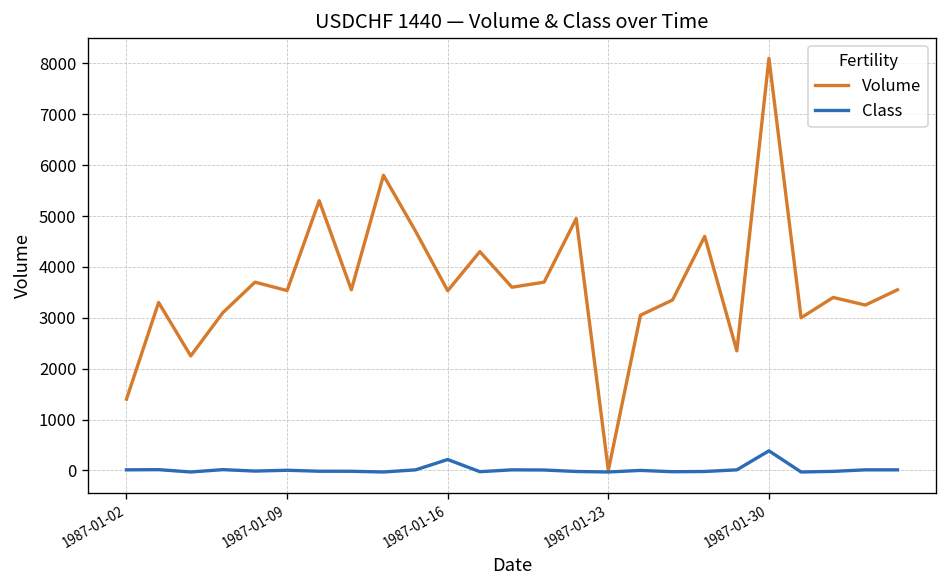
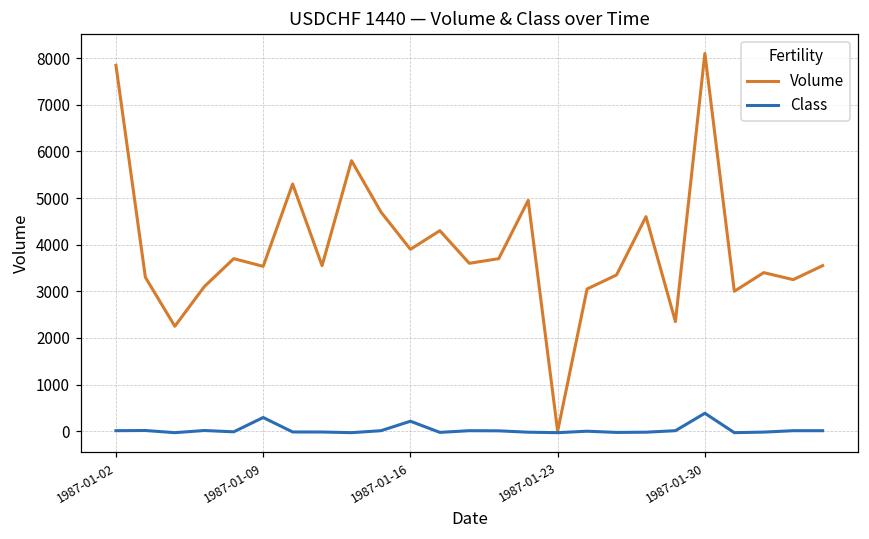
Volume, 1987-01-02: 1400 -> 7800
Class, 1987-01-09: 0 -> 300
Volume, 1987-01-16: 3500 -> 3900
